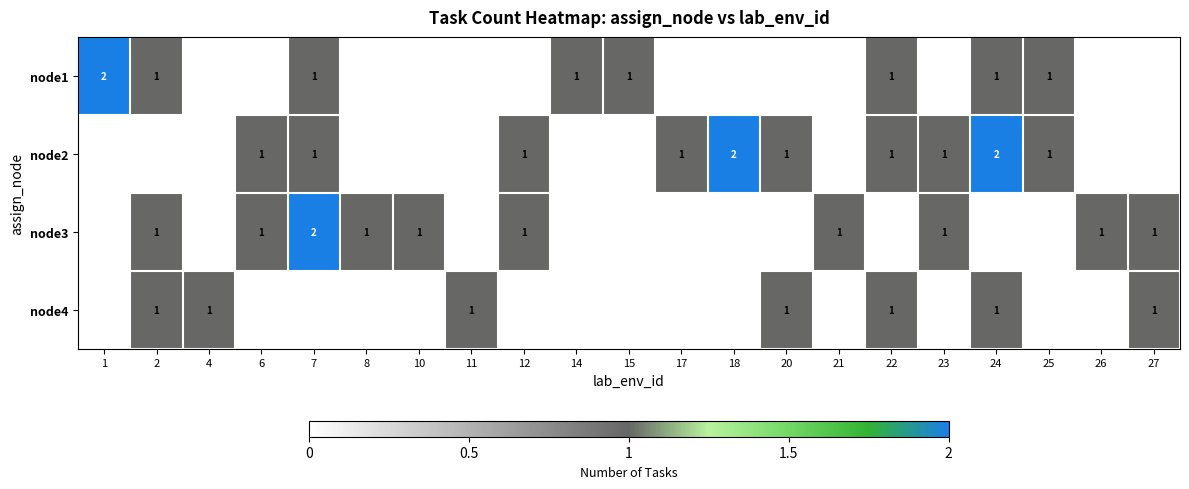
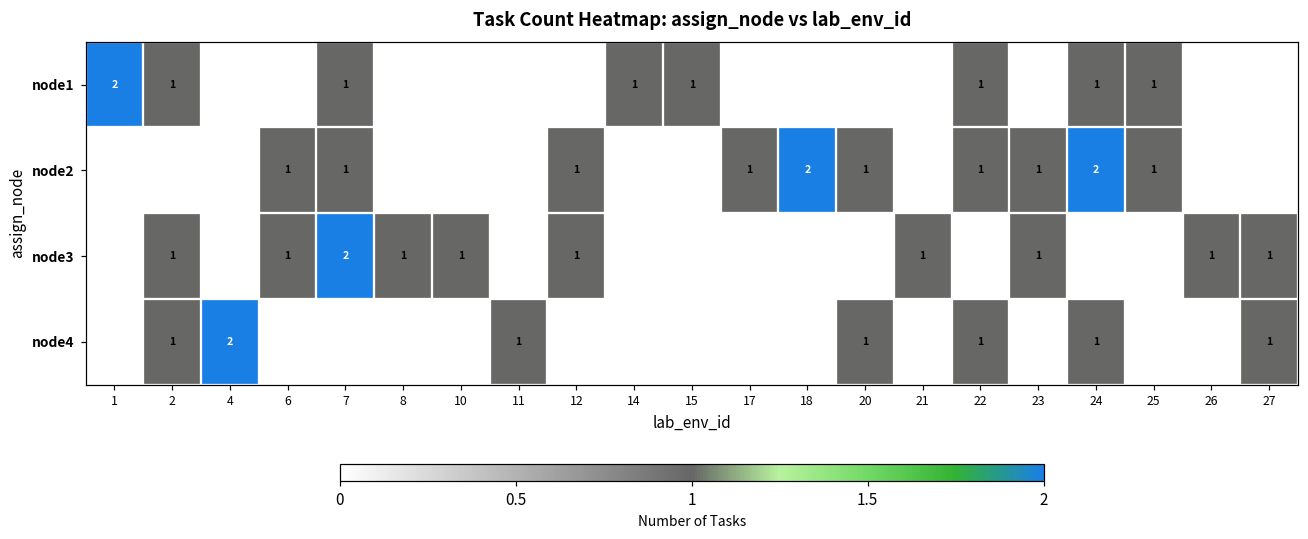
node4, 4: 1 -> 2
